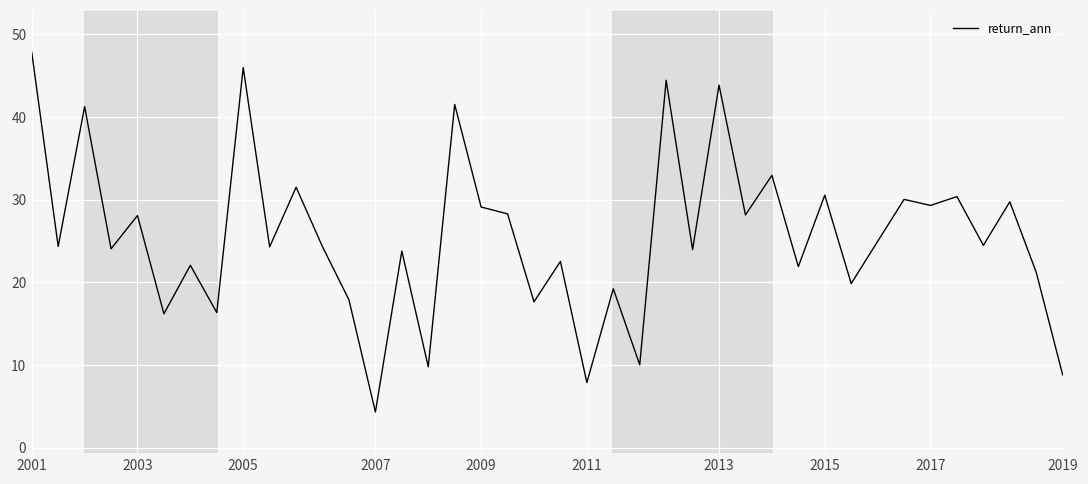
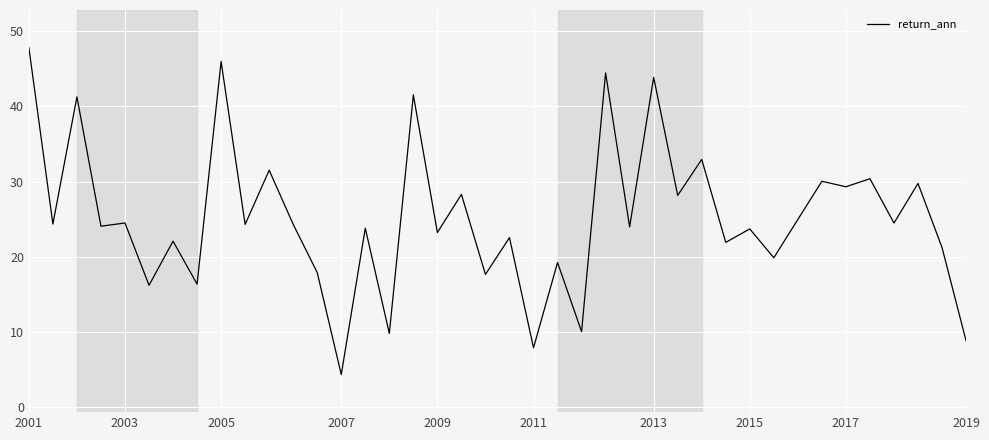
2003: 28 -> 25
2009: 29 -> 23
2015: 31 -> 24
